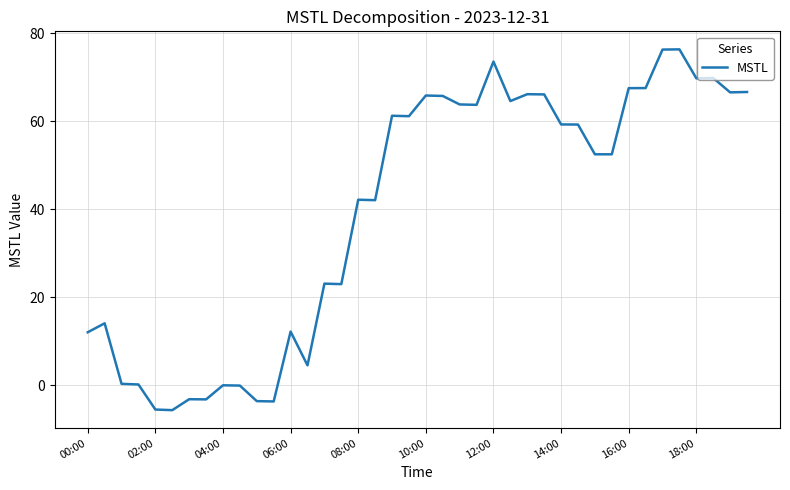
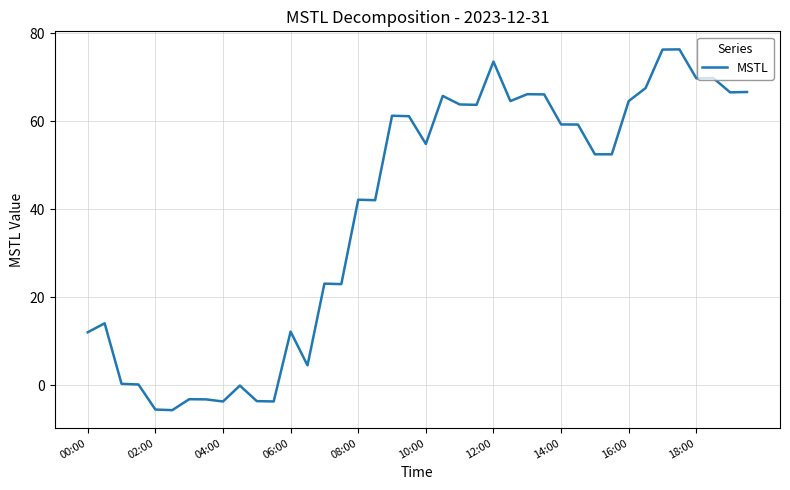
04:00: 0 -> -4
10:00: 66 -> 55
16:00: 67 -> 65
